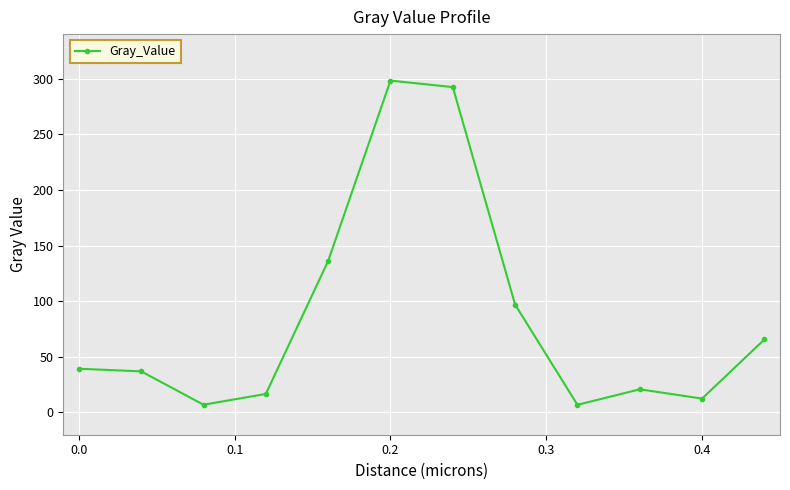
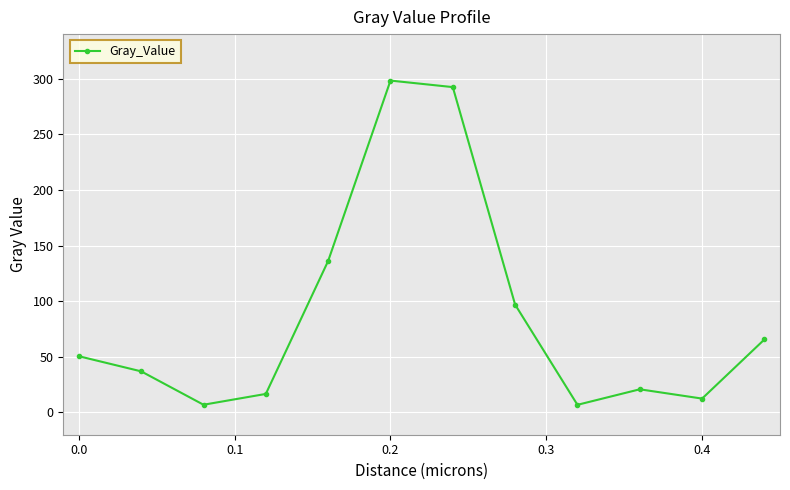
0.0: 39 -> 51
